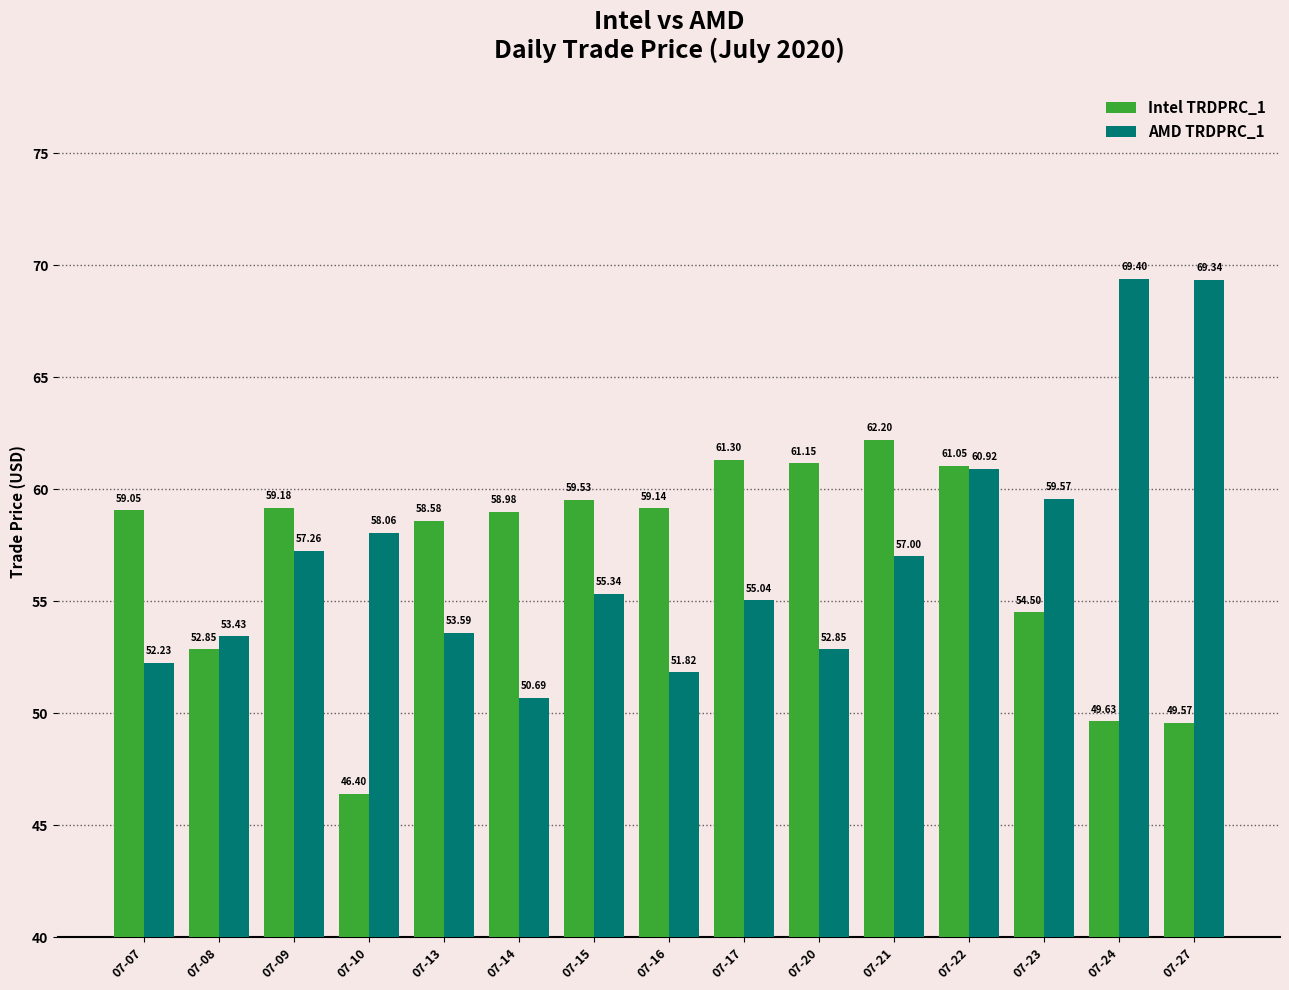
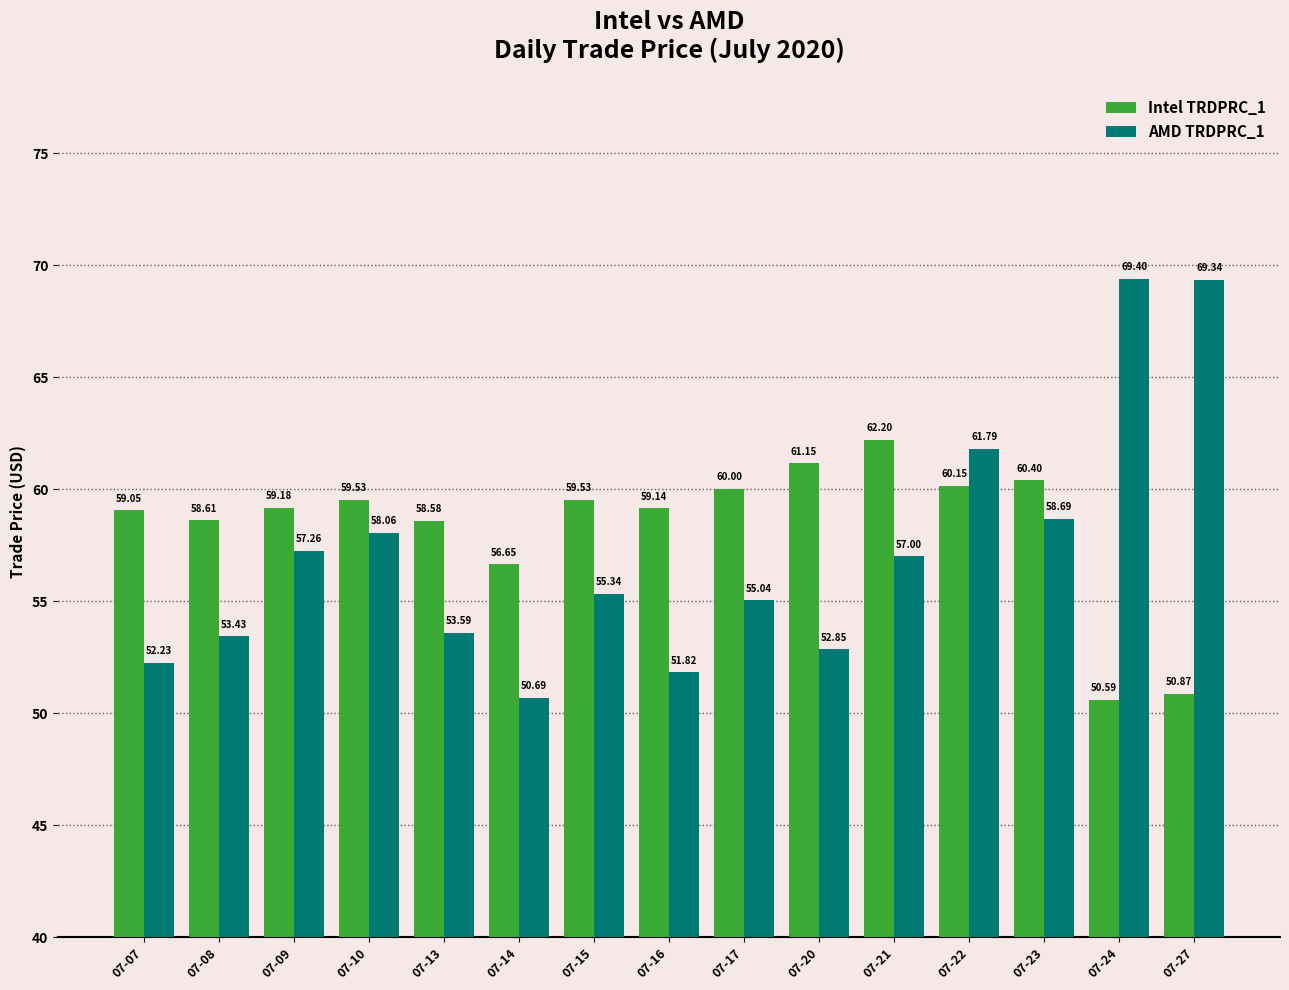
Intel TRDPRC_1, 07-08: 52.85 -> 58.61
Intel TRDPRC_1, 07-10: 46.40 -> 59.53
Intel TRDPRC_1, 07-14: 58.98 -> 56.65
Intel TRDPRC_1, 07-17: 61.30 -> 60.00
Intel TRDPRC_1, 07-22: 61.05 -> 60.15
AMD TRDPRC_1, 07-22: 60.92 -> 61.79
Intel TRDPRC_1, 07-23: 54.50 -> 60.40
AMD TRDPRC_1, 07-23: 59.57 -> 58.69
Intel TRDPRC_1, 07-24: 49.63 -> 50.59
Intel TRDPRC_1, 07-27: 49.57 -> 50.87
